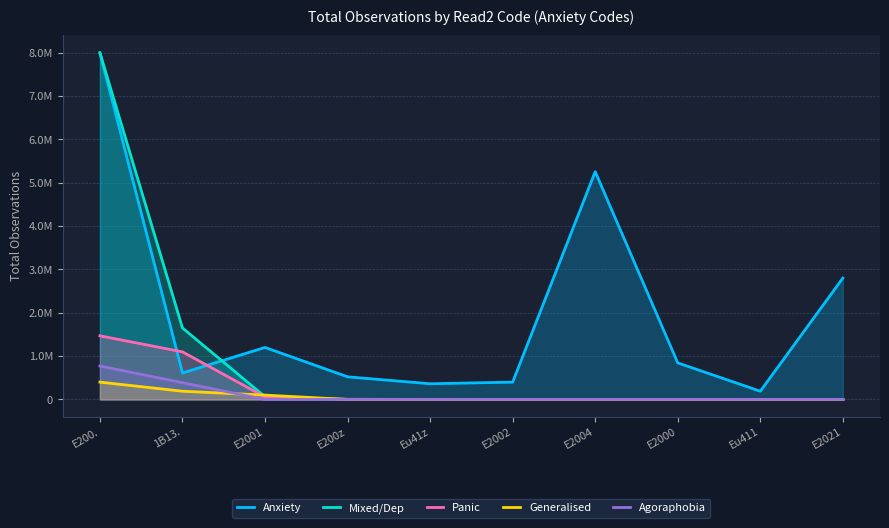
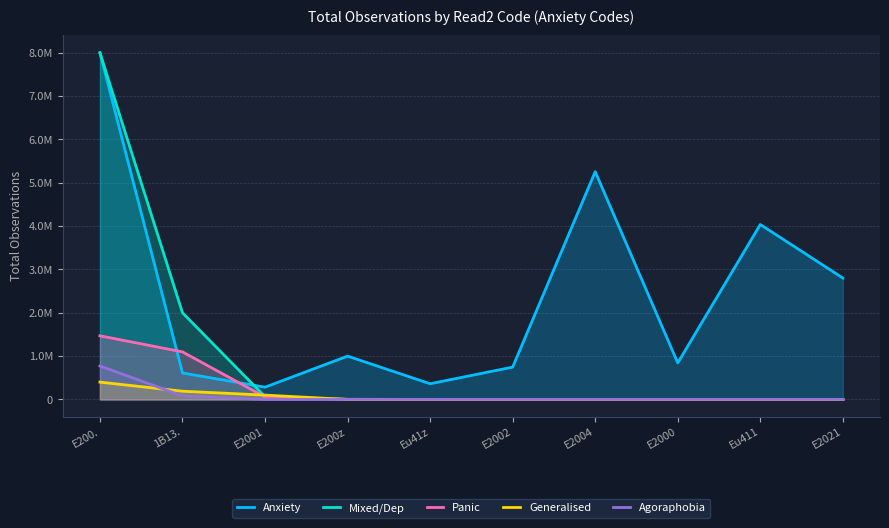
Mixed/Dep, 1B13.: 1600000 -> 2000000
Agoraphobia, 1B13.: 400000 -> 100000
Anxiety, E2001: 1200000 -> 300000
Anxiety, E200z: 500000 -> 1000000
Anxiety, E2002: 400000 -> 700000
Anxiety, Eu411: 200000 -> 4000000
